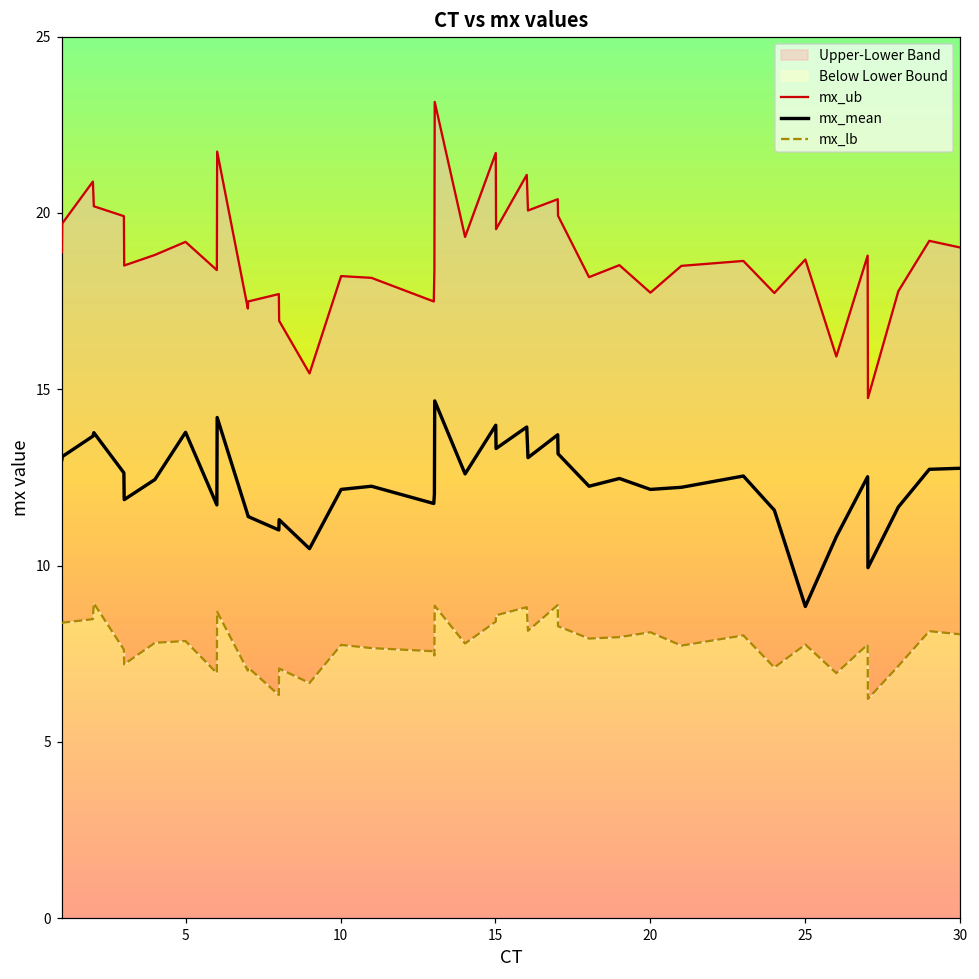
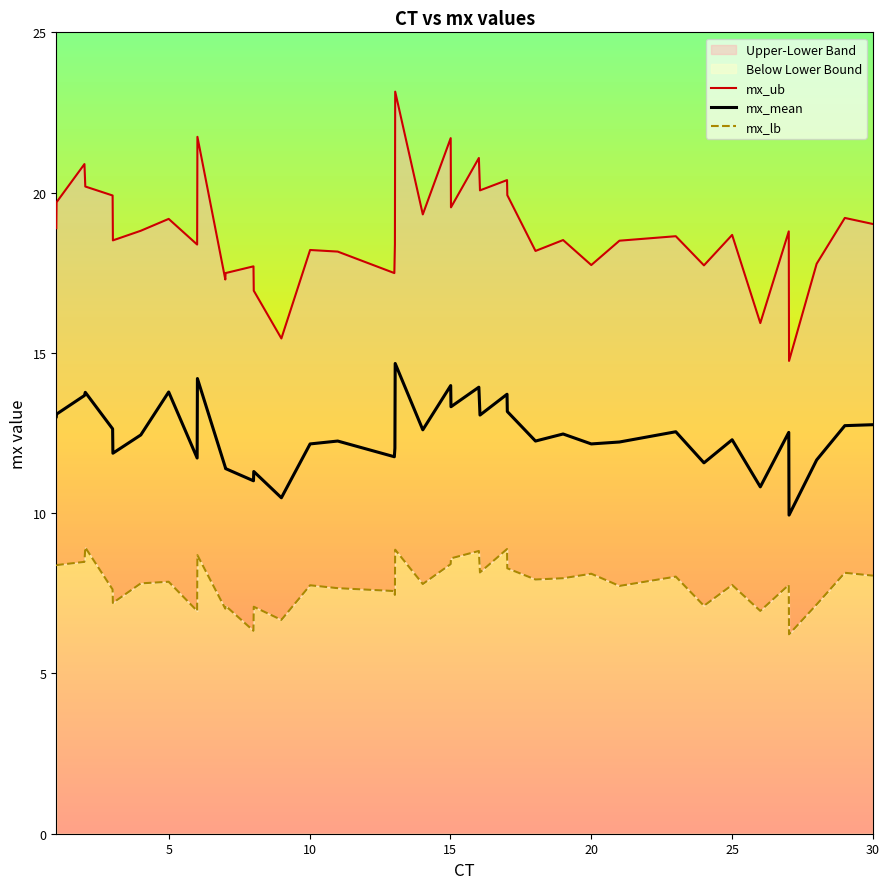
mx_mean, 25: 8.8 -> 12.3
